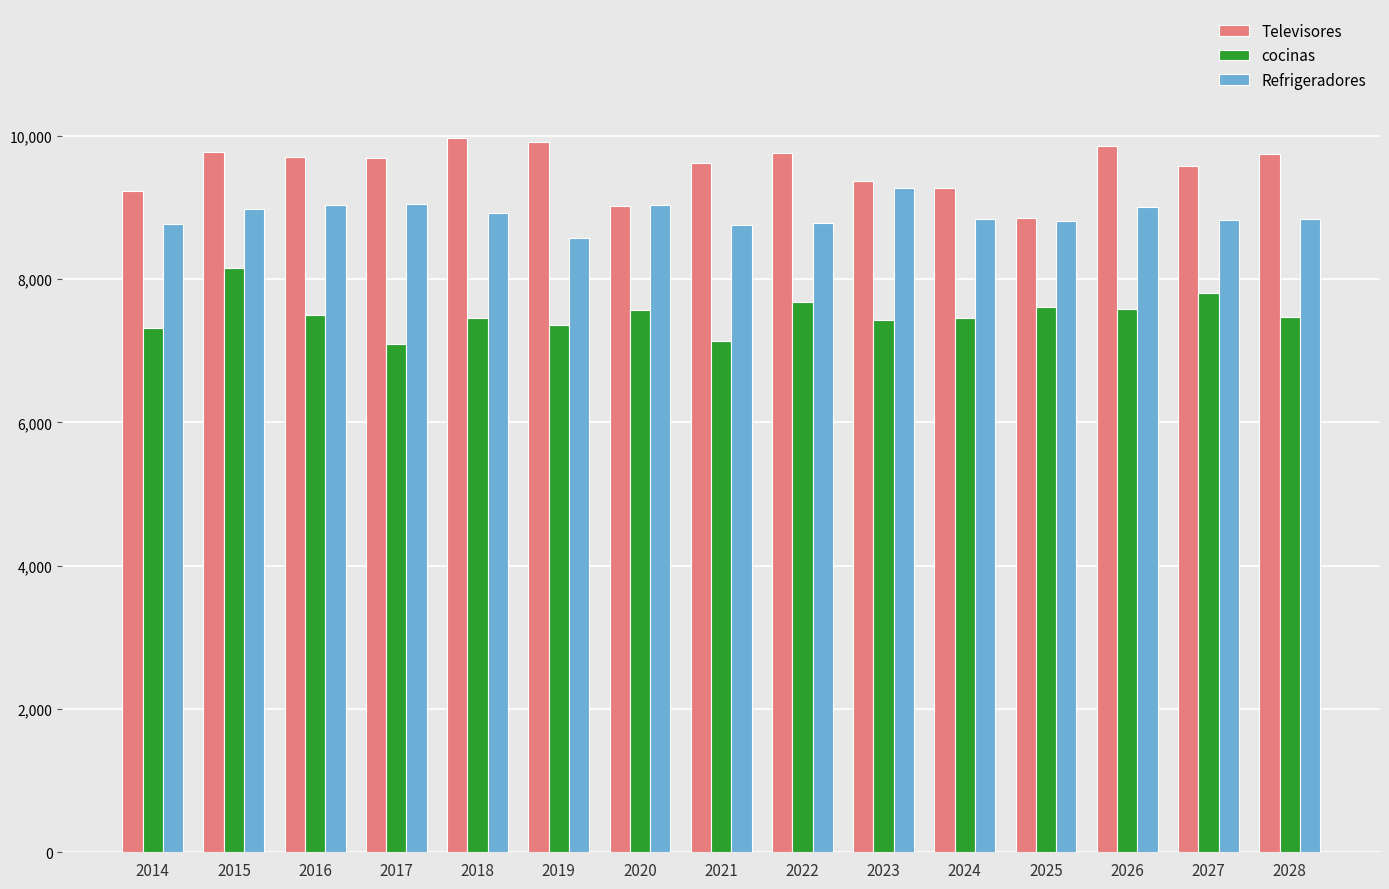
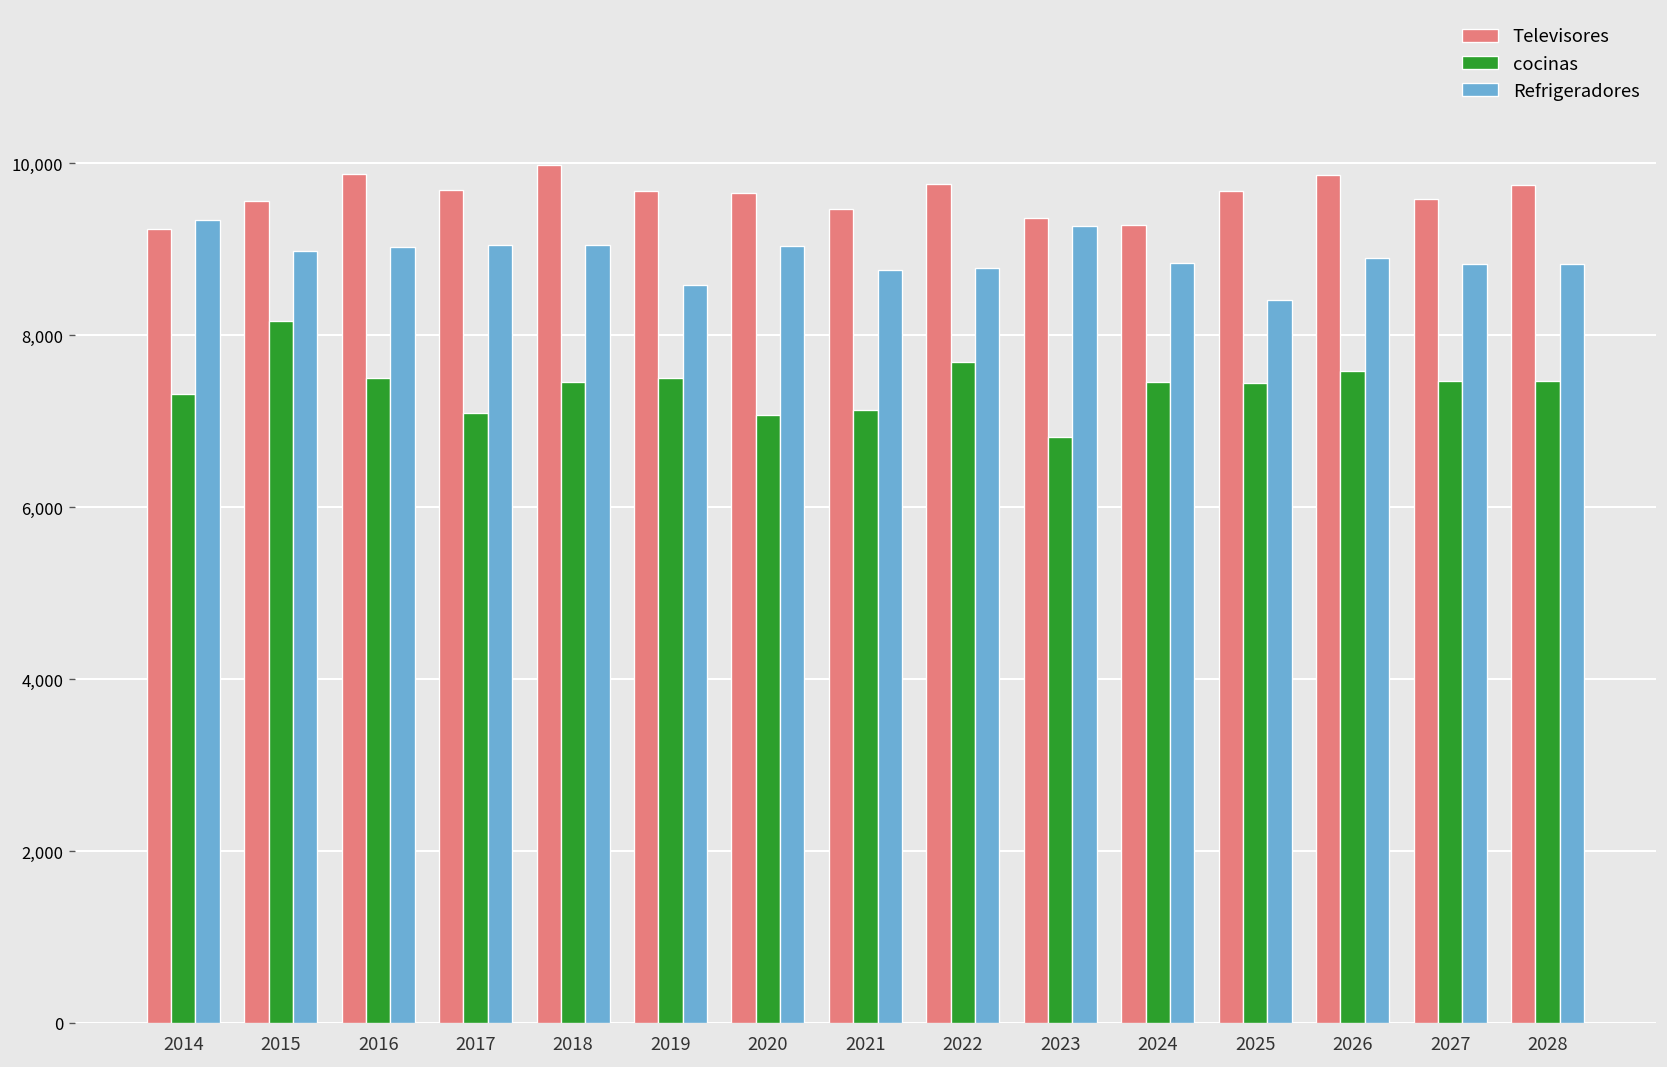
Refrigeradores, 2014: 8,800 -> 9,300
Televisores, 2015: 9,800 -> 9,600
Televisores, 2016: 9,700 -> 9,900
Refrigeradores, 2018: 8,900 -> 9,000
Televisores, 2019: 9,900 -> 9,700
cocinas, 2019: 7,400 -> 7,500
Televisores, 2020: 9,000 -> 9,600
cocinas, 2020: 7,600 -> 7,100
Televisores, 2021: 9,600 -> 9,500
cocinas, 2023: 7,400 -> 6,800
Televisores, 2025: 8,900 -> 9,700
cocinas, 2025: 7,600 -> 7,400
Refrigeradores, 2025: 8,800 -> 8,400
Refrigeradores, 2026: 9,000 -> 8,900
cocinas, 2027: 7,800 -> 7,500
